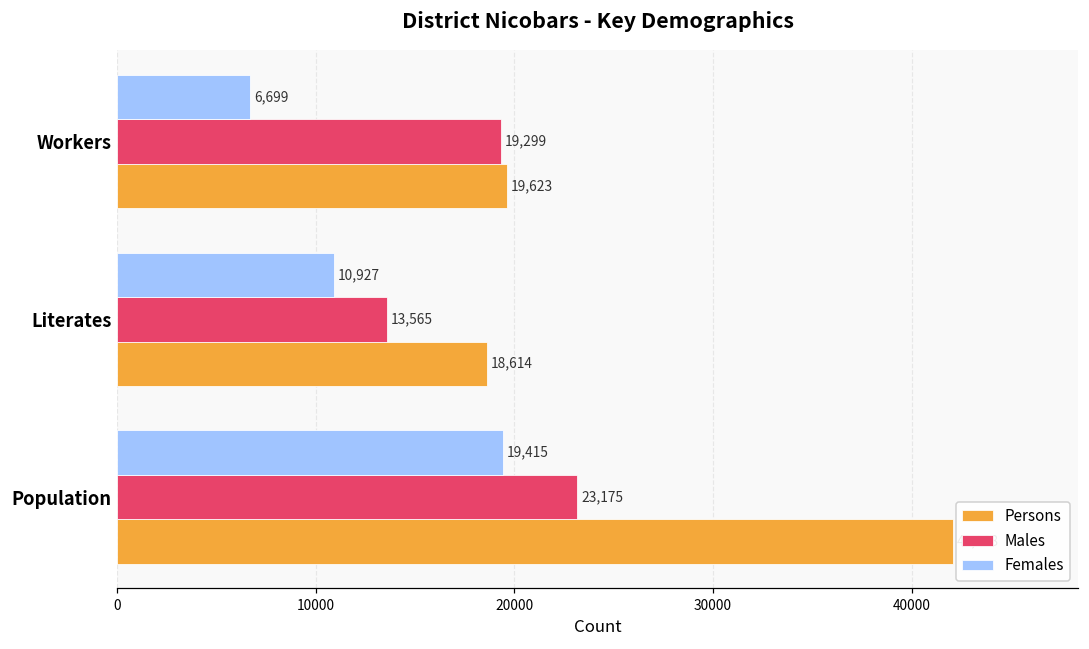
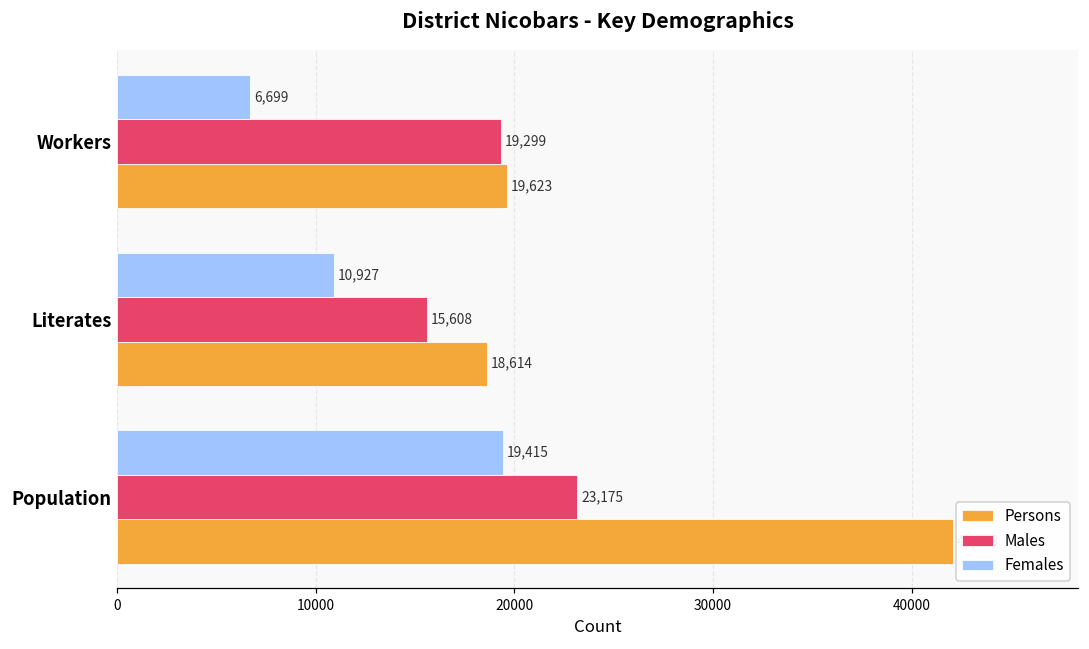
Males, Literates: 13,565 -> 15,608
